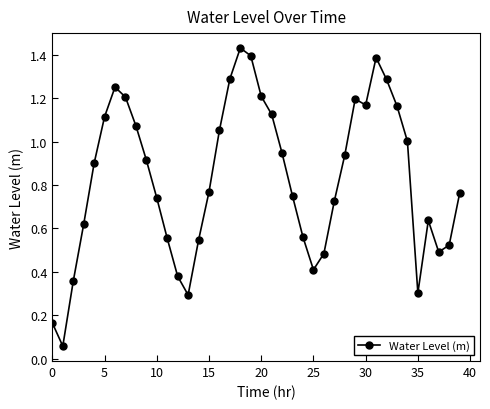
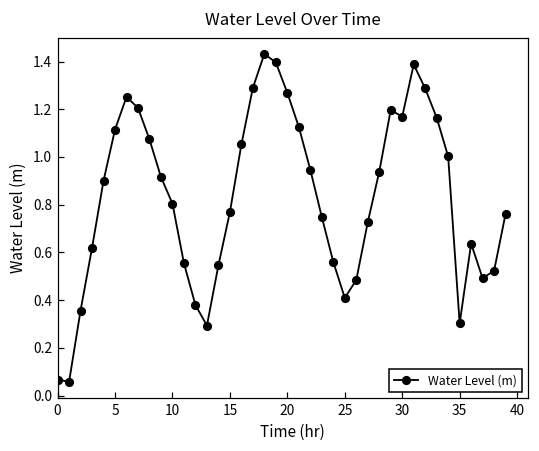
0: 0.16 -> 0.07
10: 0.74 -> 0.80
20: 1.21 -> 1.27
